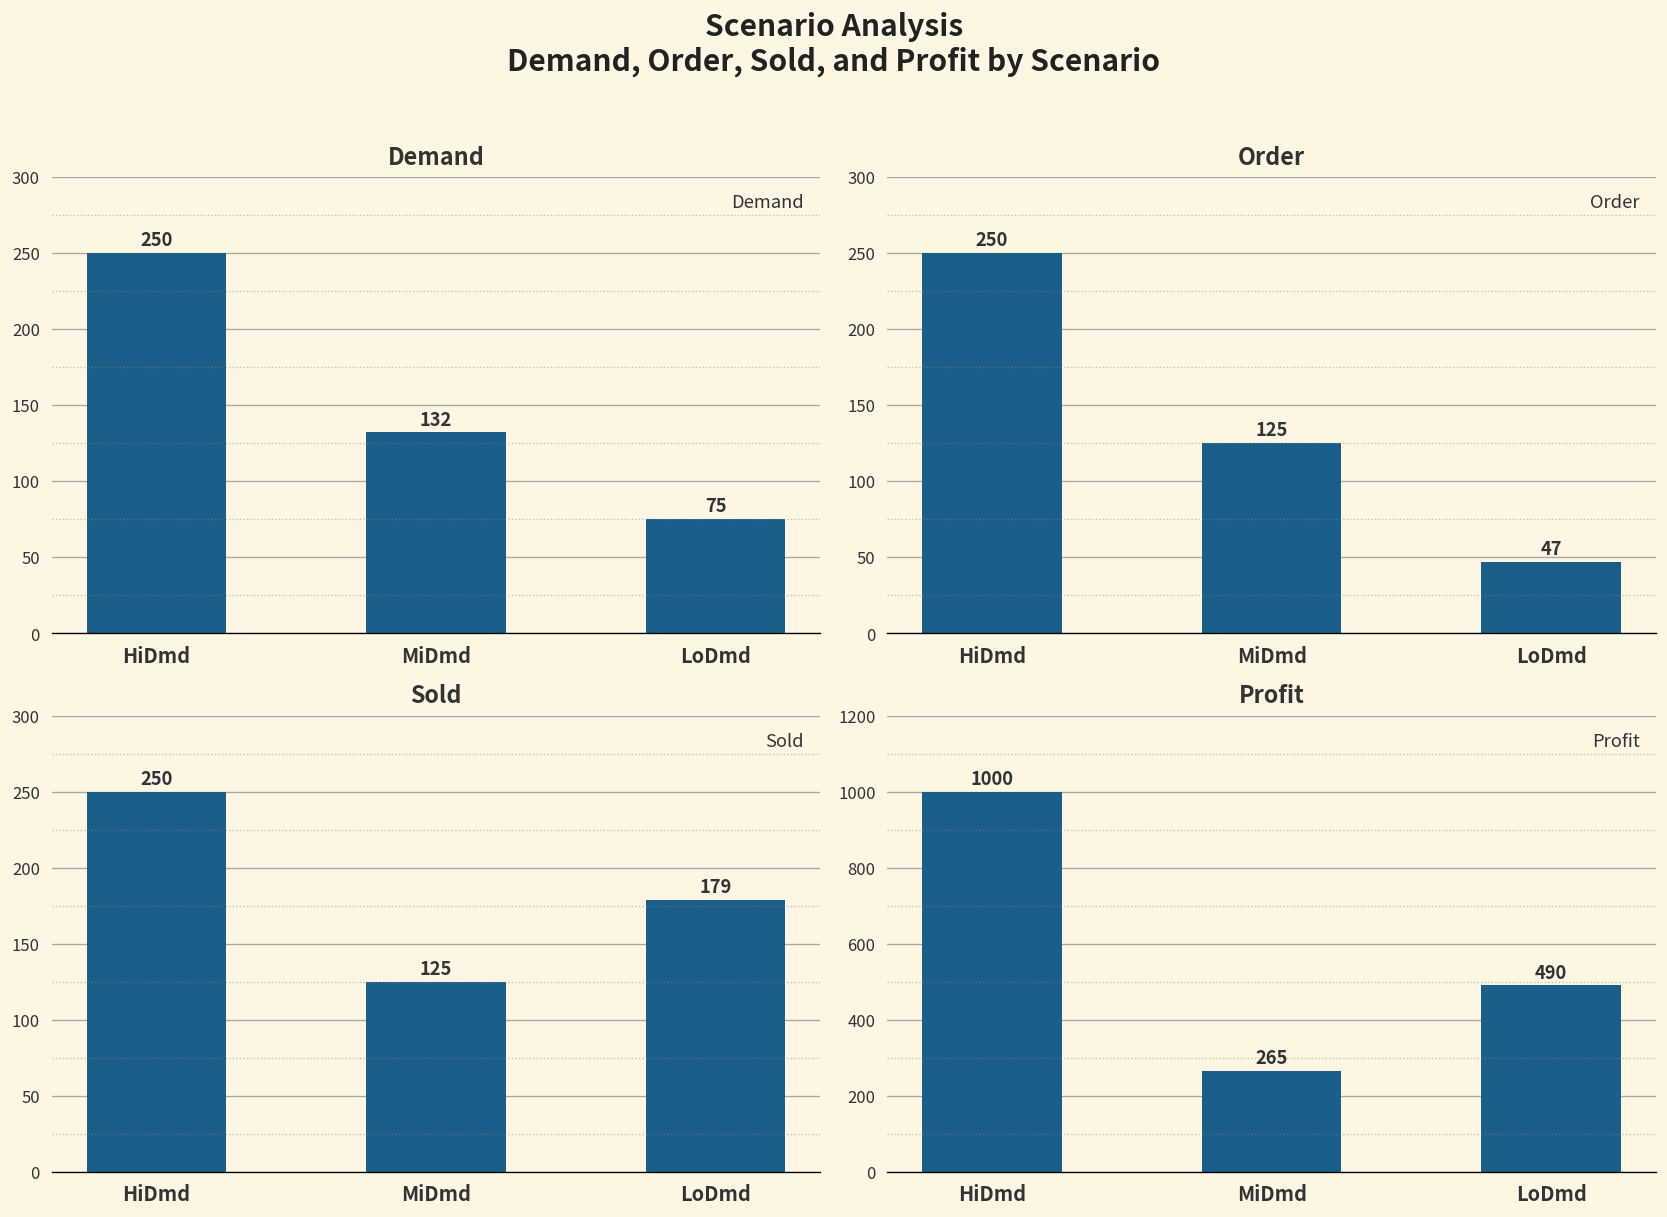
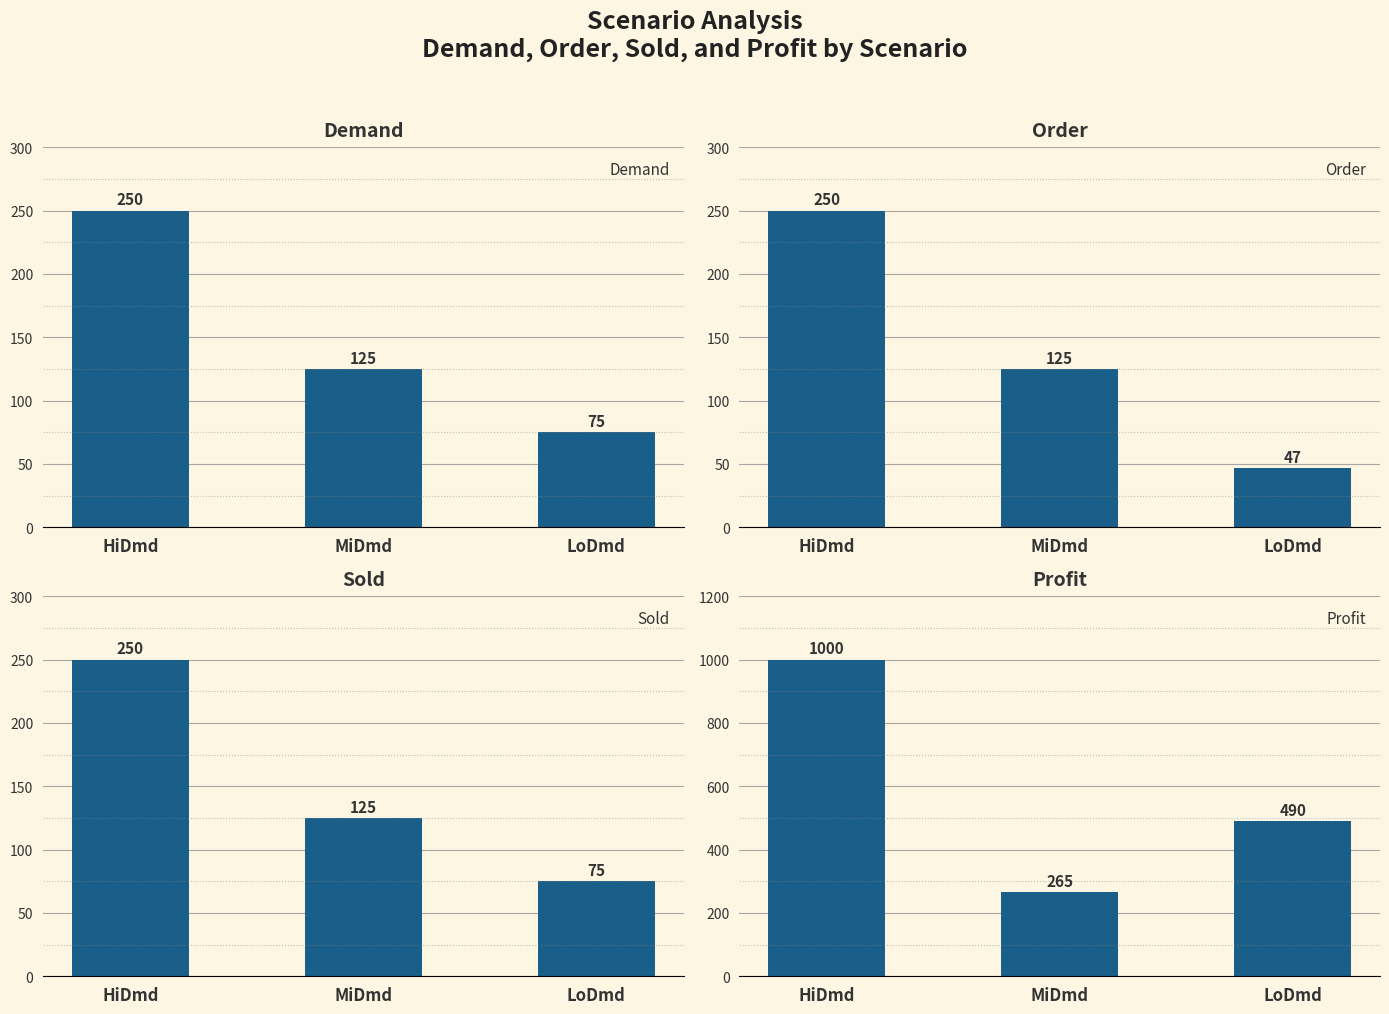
Demand, MiDmd: 132 -> 125
Sold, LoDmd: 179 -> 75
